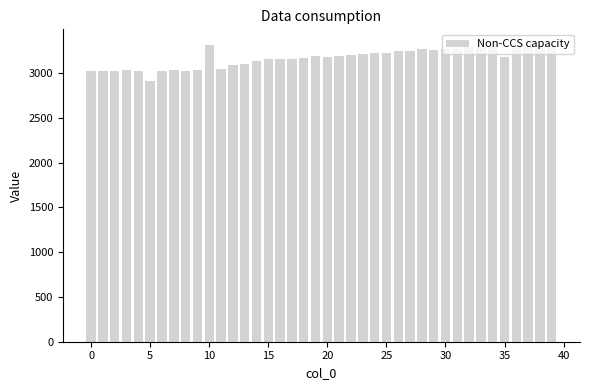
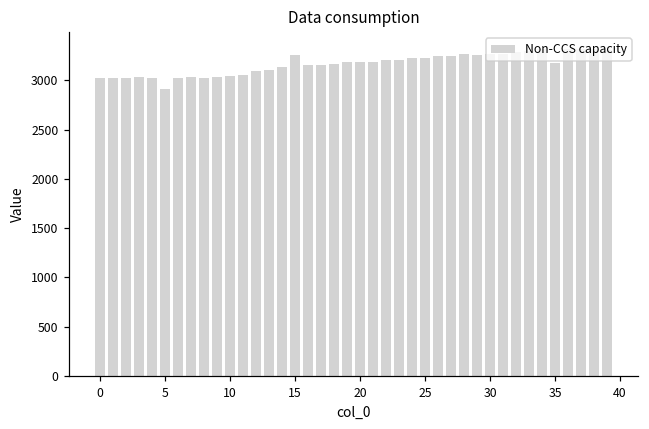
10: 3300 -> 3000
15: 3200 -> 3300
